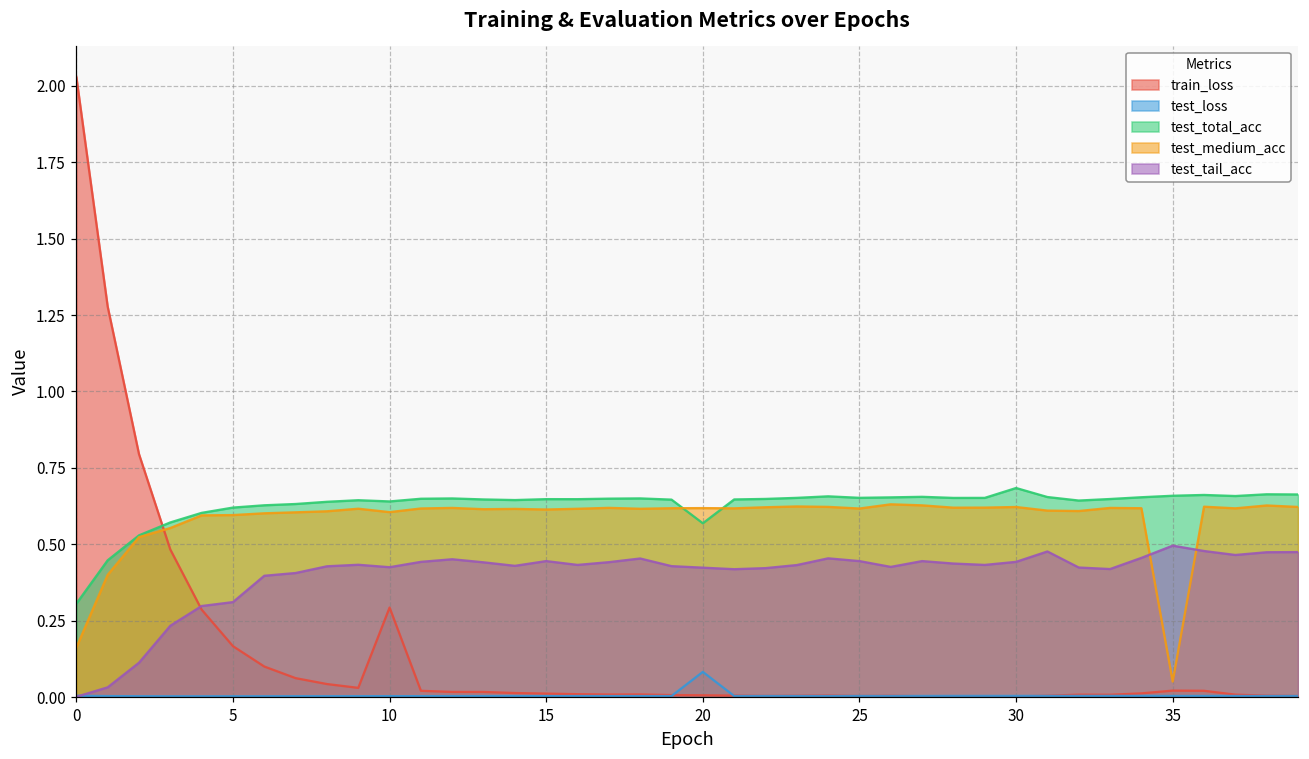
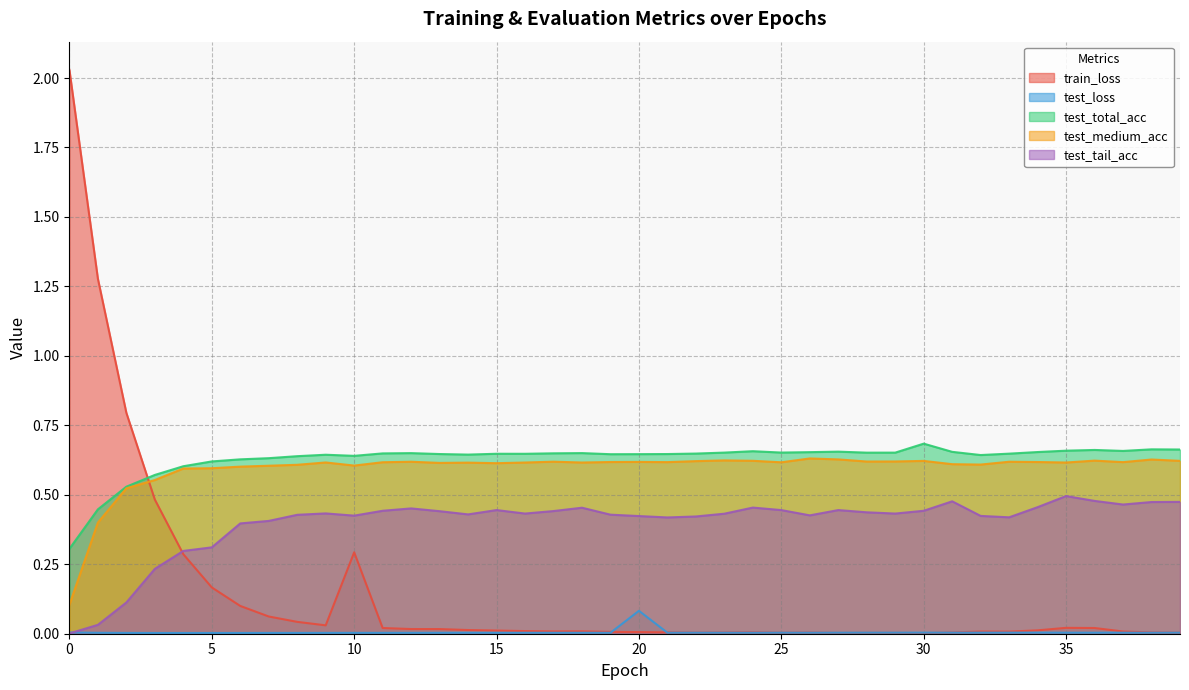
test_medium_acc, 0: 0.16 -> 0.10
test_total_acc, 20: 0.57 -> 0.65
test_medium_acc, 35: 0.05 -> 0.62
